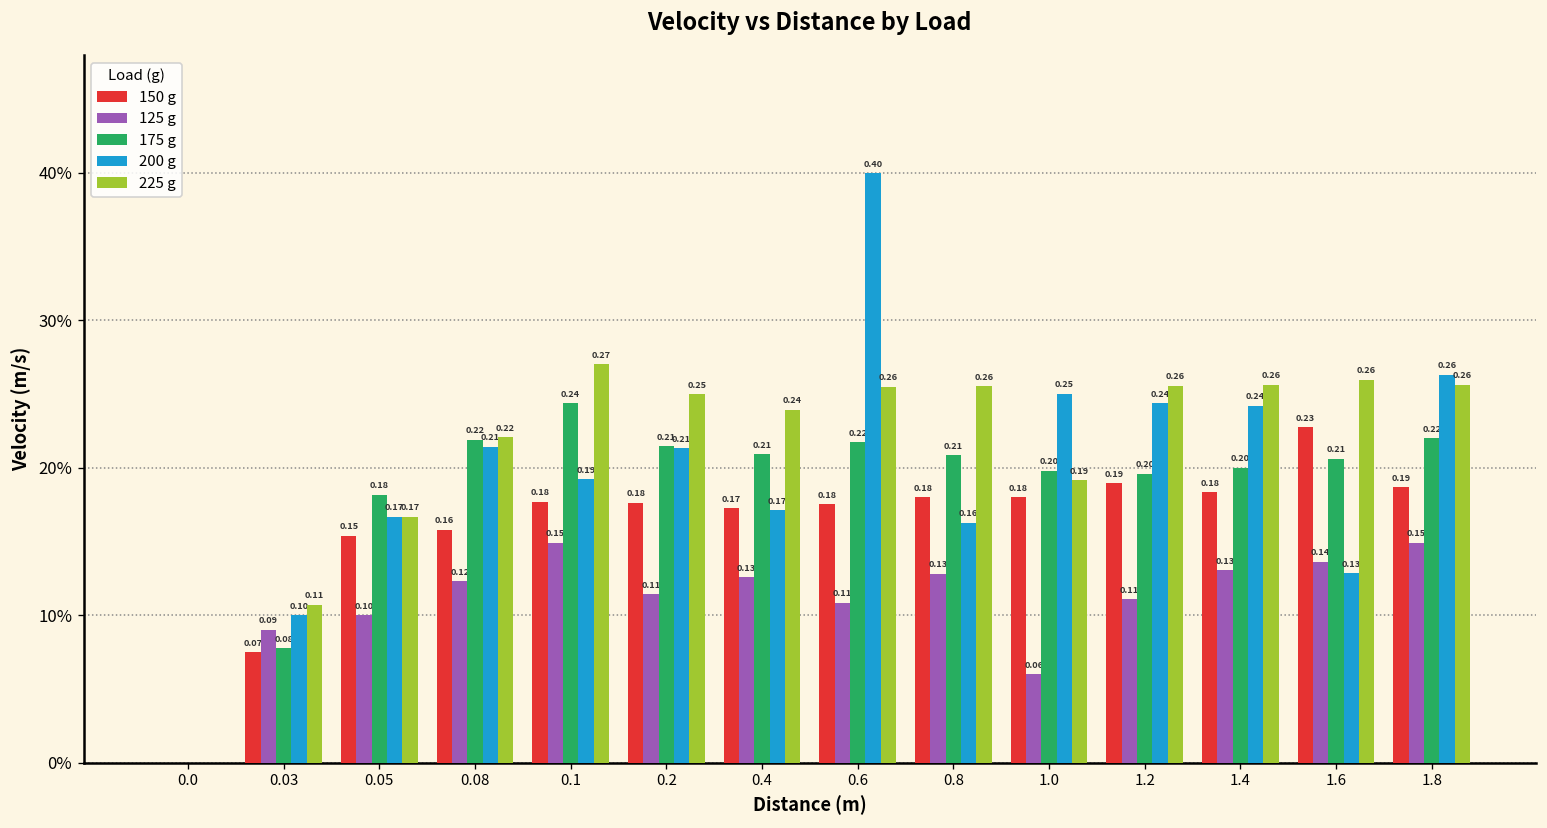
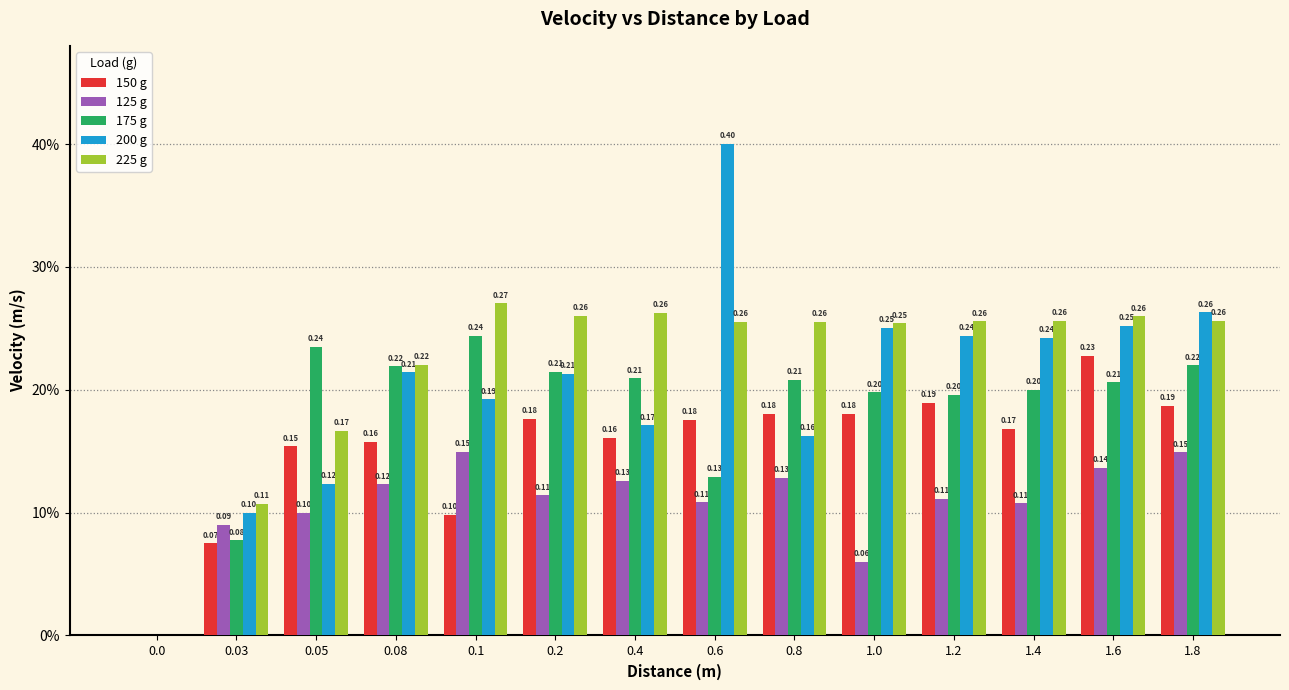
175 g, 0.05: 0.18 -> 0.24
200 g, 0.05: 0.17 -> 0.12
150 g, 0.1: 0.18 -> 0.10
225 g, 0.2: 0.25 -> 0.26
150 g, 0.4: 0.17 -> 0.16
225 g, 0.4: 0.24 -> 0.26
175 g, 0.6: 0.22 -> 0.13
225 g, 1.0: 0.19 -> 0.25
150 g, 1.4: 0.18 -> 0.17
125 g, 1.4: 0.13 -> 0.11
200 g, 1.6: 0.13 -> 0.25
